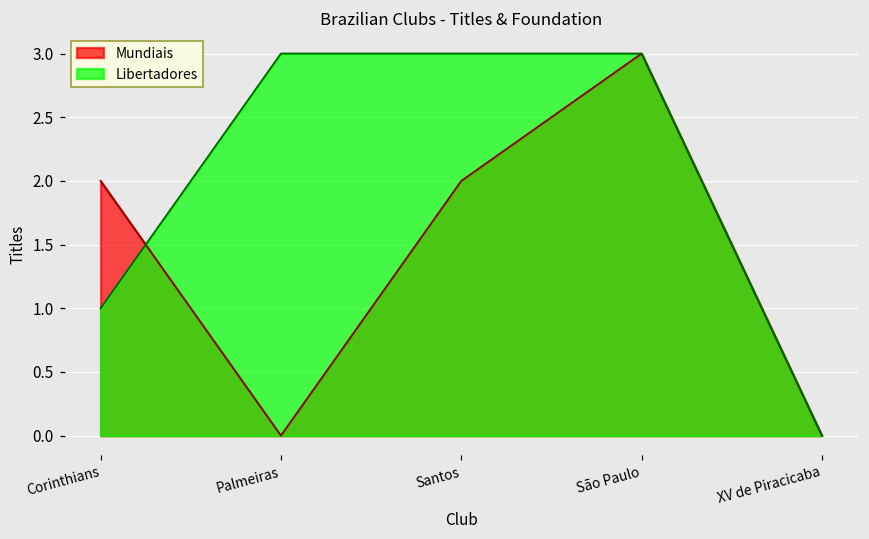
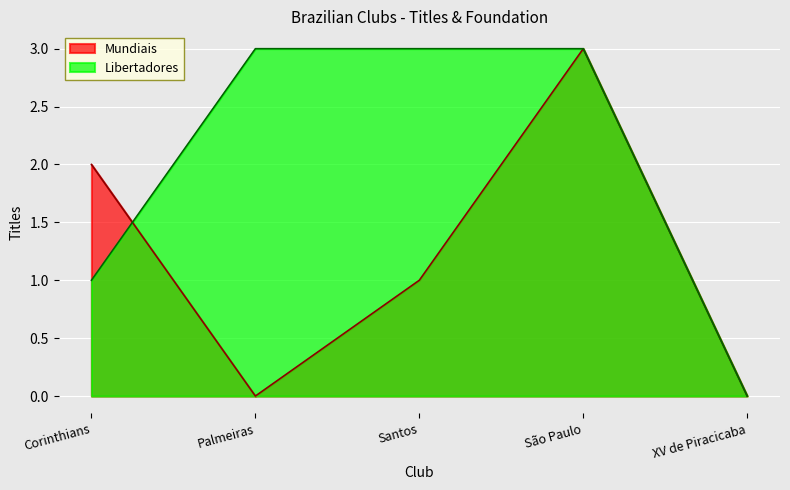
Mundiais, Santos: 2 -> 1
